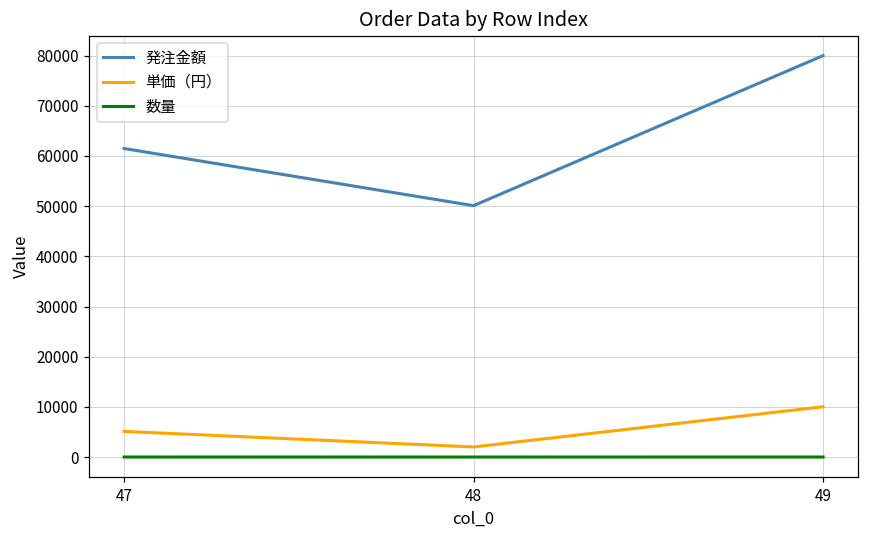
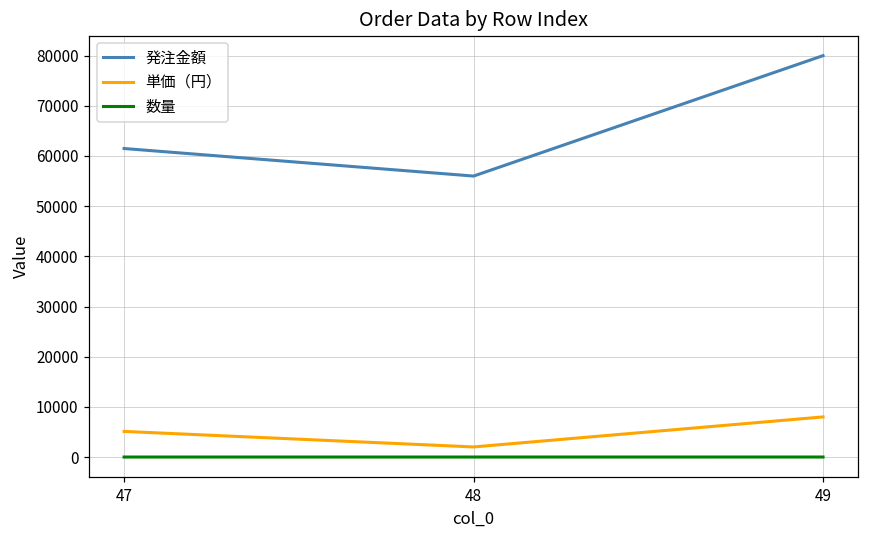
発注金額, 48: 50000 -> 56000
単価（円）, 49: 10000 -> 8000
